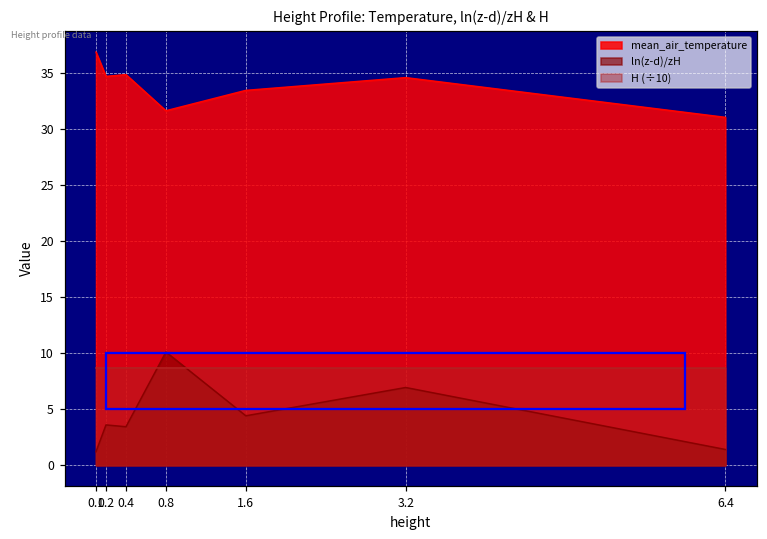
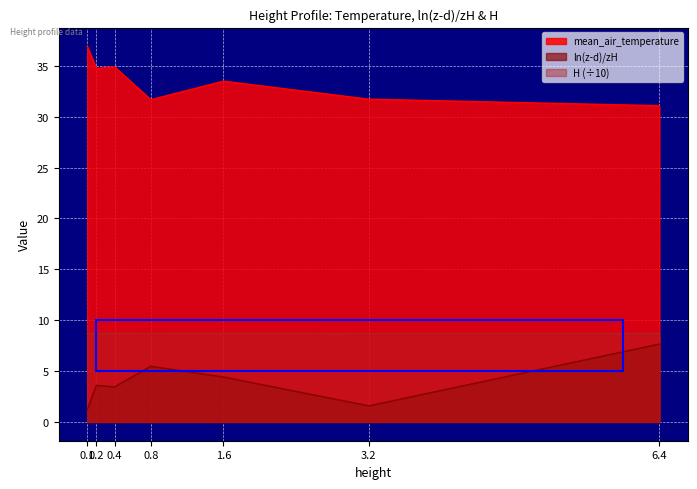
ln(z-d)/zH, 0.8: 10.1 -> 5.5
mean_air_temperature, 3.2: 34.6 -> 31.7
ln(z-d)/zH, 3.2: 6.9 -> 1.6
ln(z-d)/zH, 6.4: 1.4 -> 7.7
